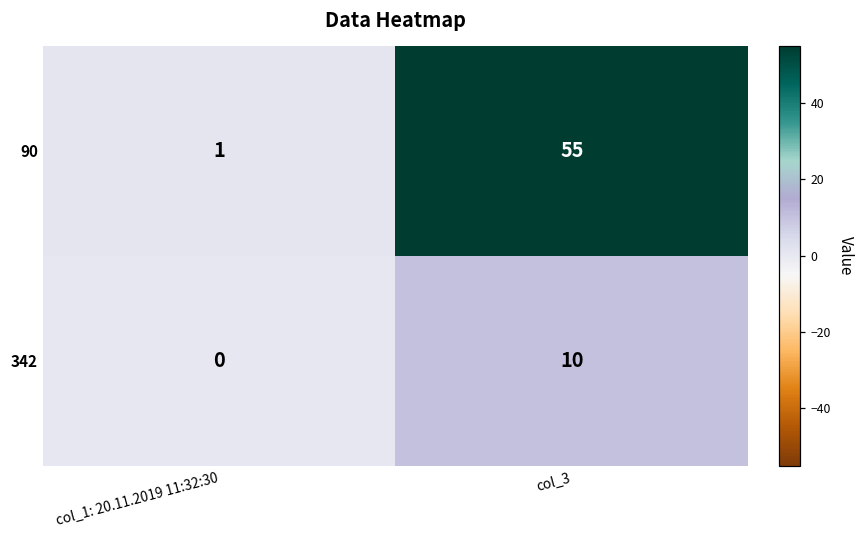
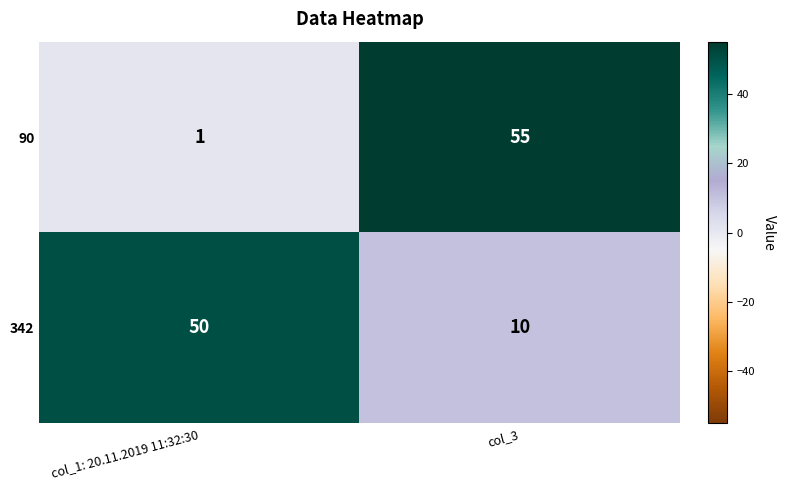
342, col_1: 20.11.2019 11:32:30: 0 -> 50
